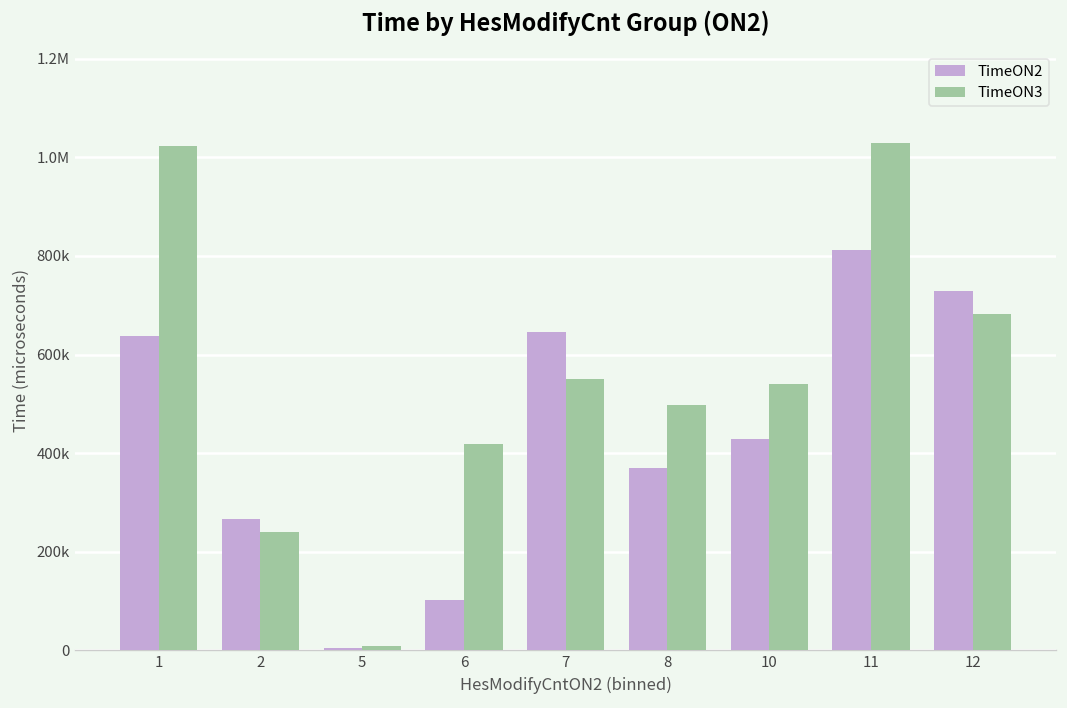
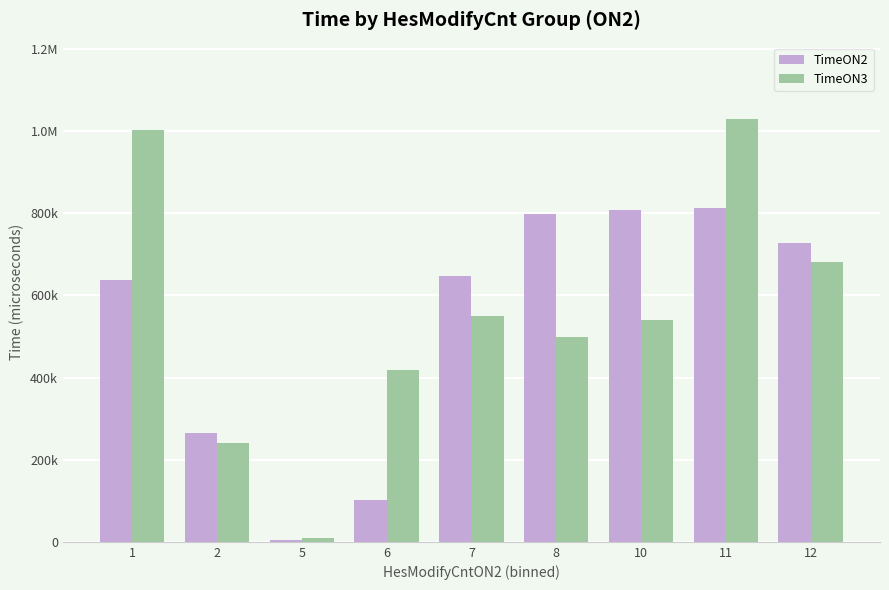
TimeON3, 1: 1020000 -> 1000000
TimeON2, 8: 370000 -> 800000
TimeON2, 10: 430000 -> 810000
